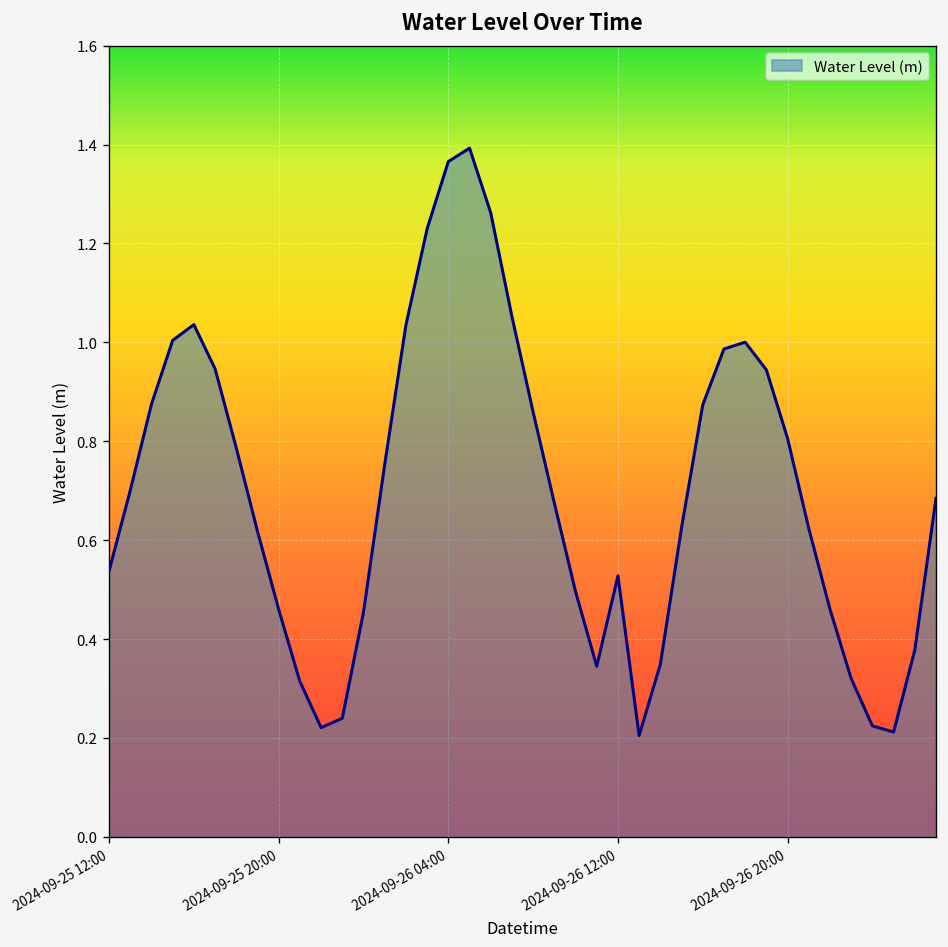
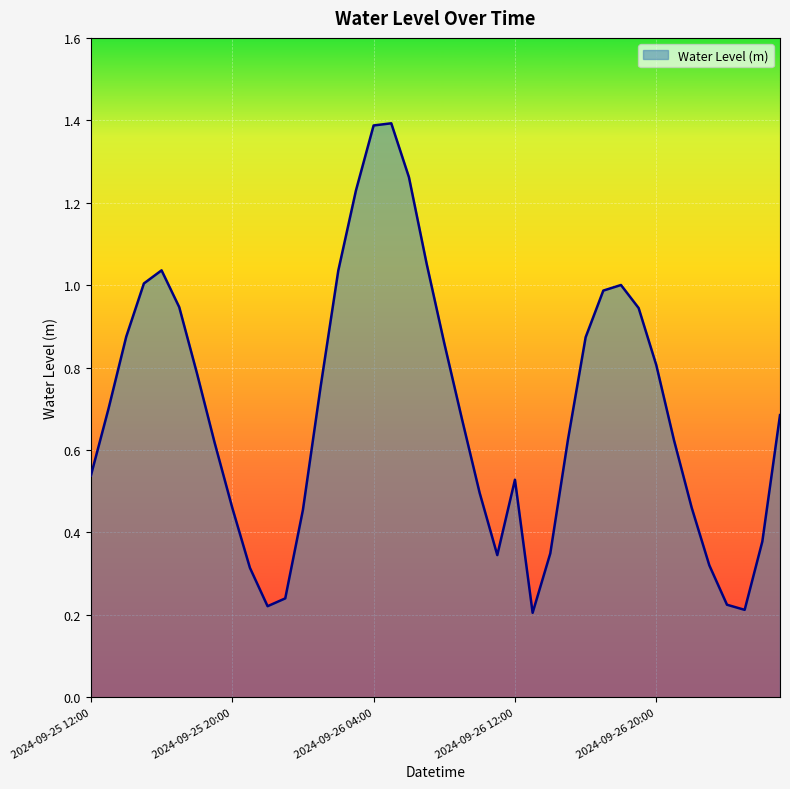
2024-09-26 04:00: 1.37 -> 1.39
